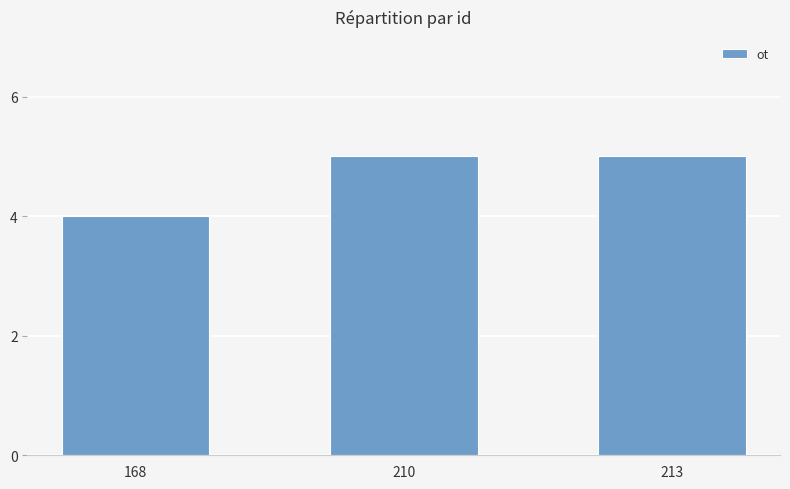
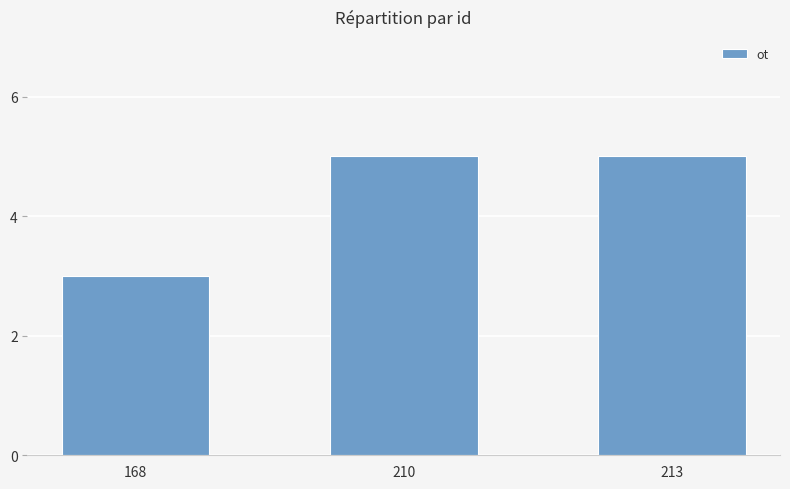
168: 4 -> 3
